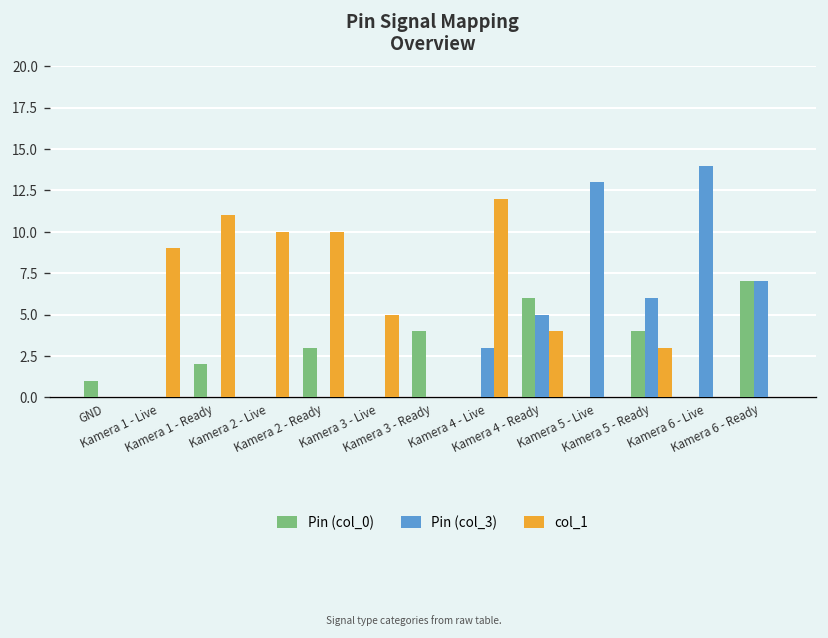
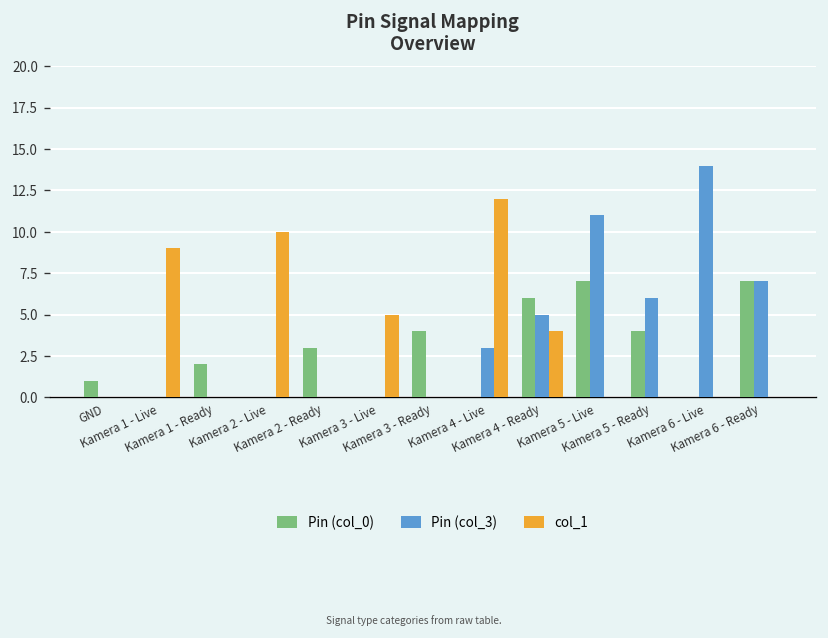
col_1, Kamera 1 - Ready: 11 -> 0
col_1, Kamera 2 - Ready: 10 -> 0
Pin (col_0), Kamera 5 - Live: 0 -> 7
Pin (col_3), Kamera 5 - Live: 13 -> 11
col_1, Kamera 5 - Ready: 3 -> 0
